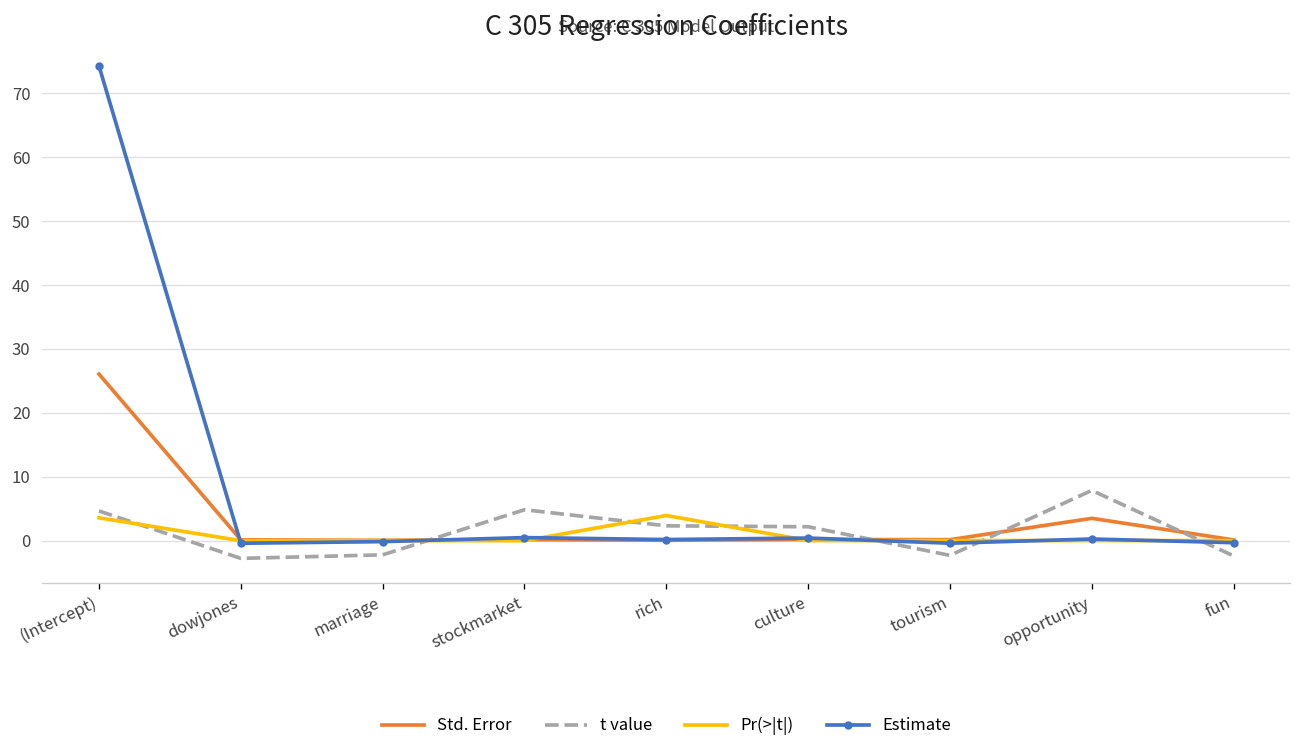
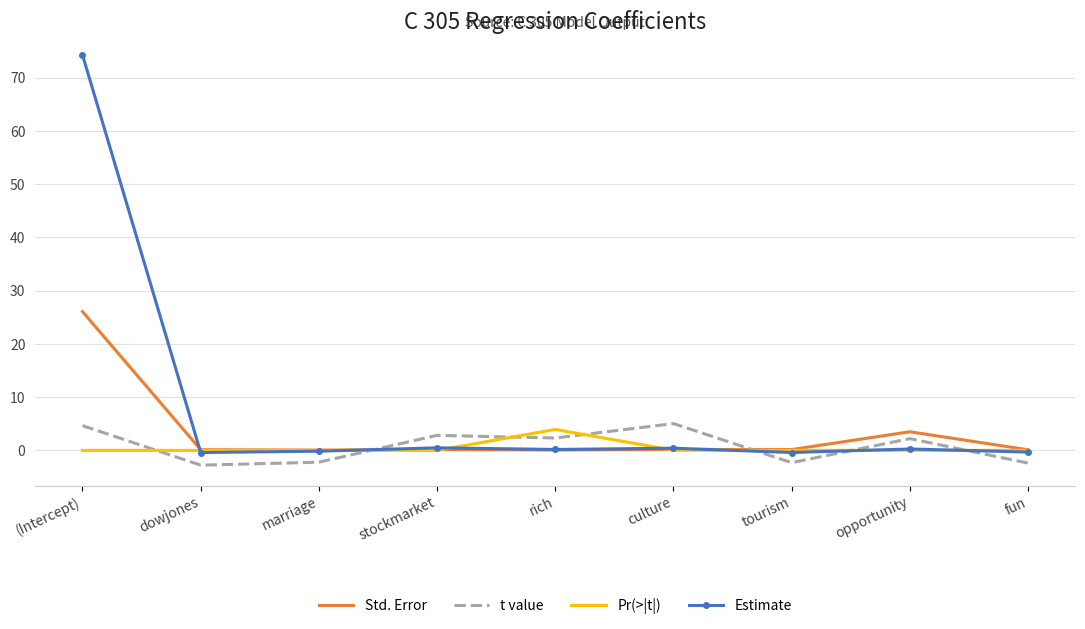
Pr(>|t|), (Intercept): 4 -> 0
t value, stockmarket: 5 -> 3
t value, culture: 2 -> 5
t value, opportunity: 8 -> 2
